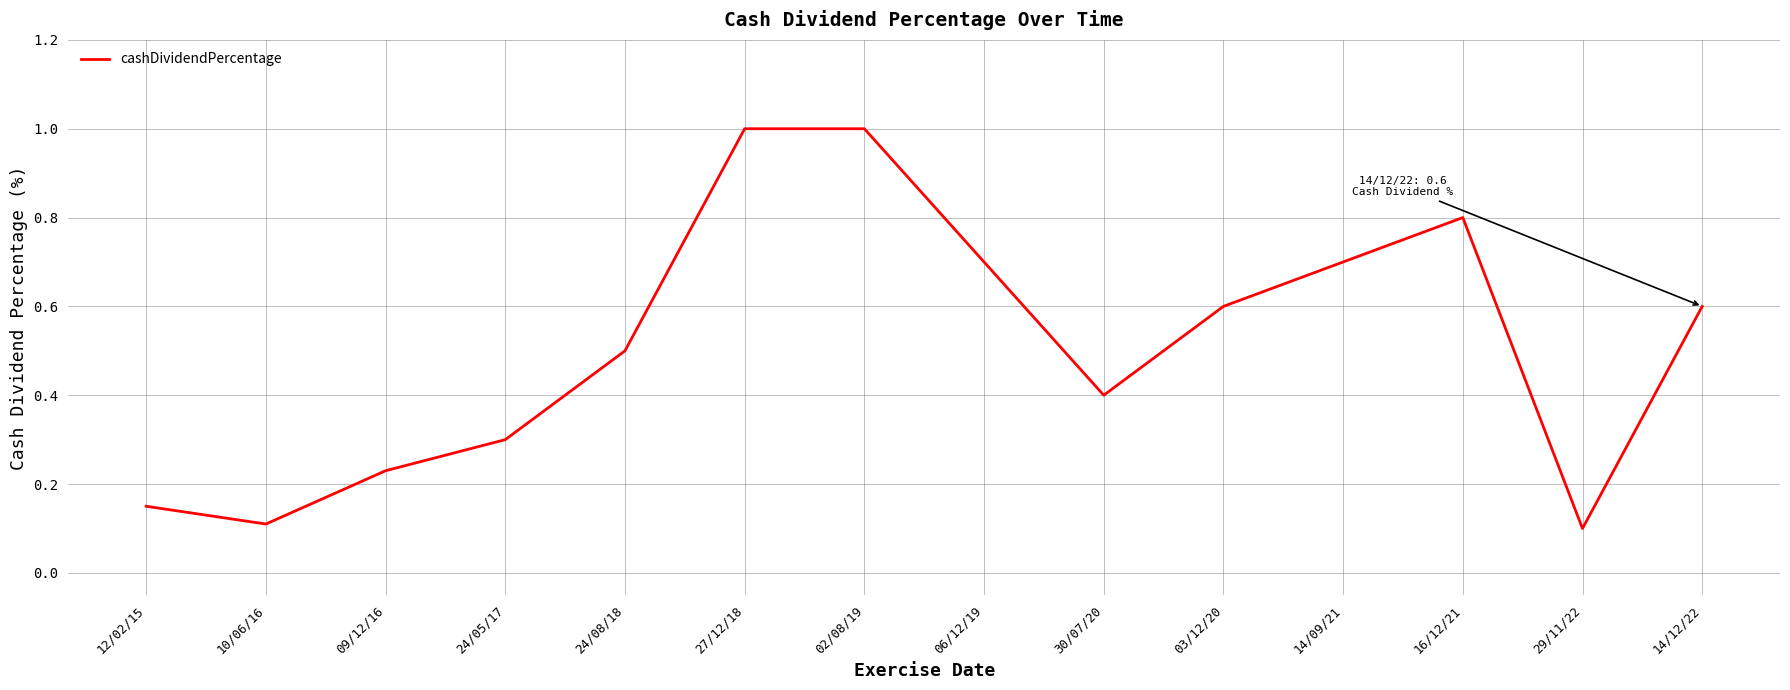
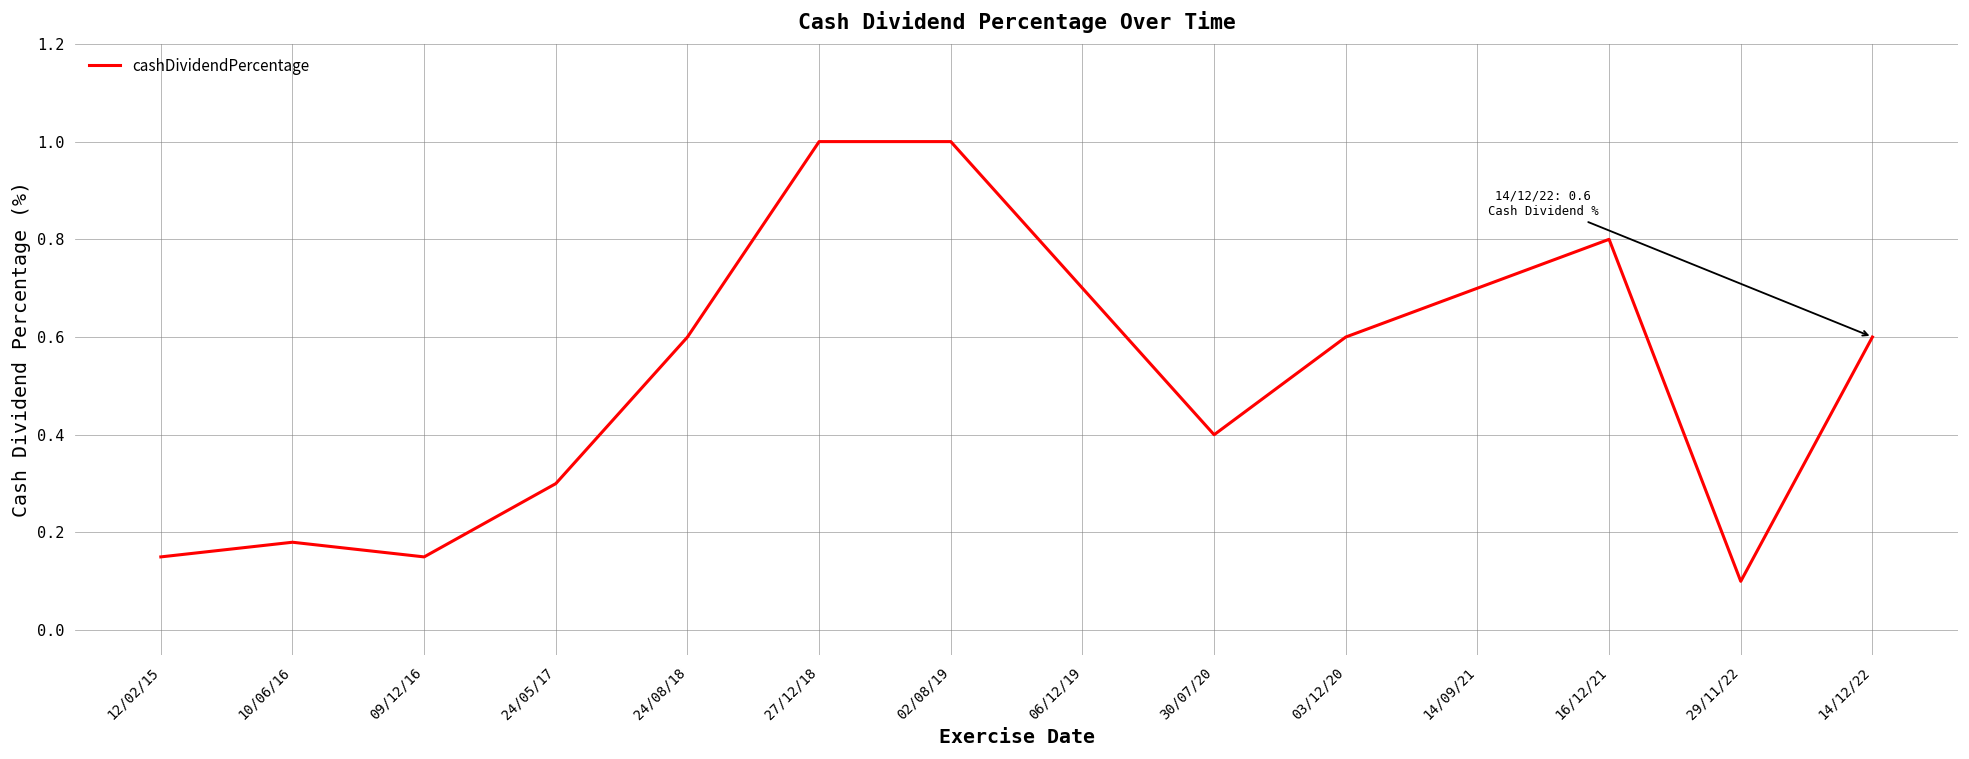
10/06/16: 0.11 -> 0.18
09/12/16: 0.23 -> 0.15
24/08/18: 0.5 -> 0.6
